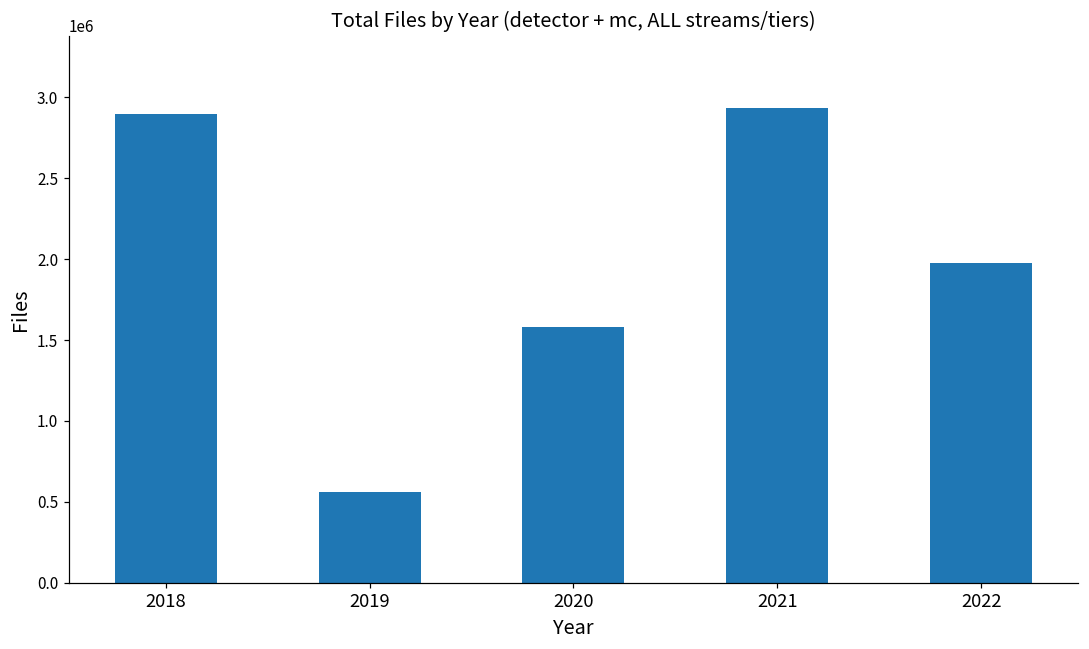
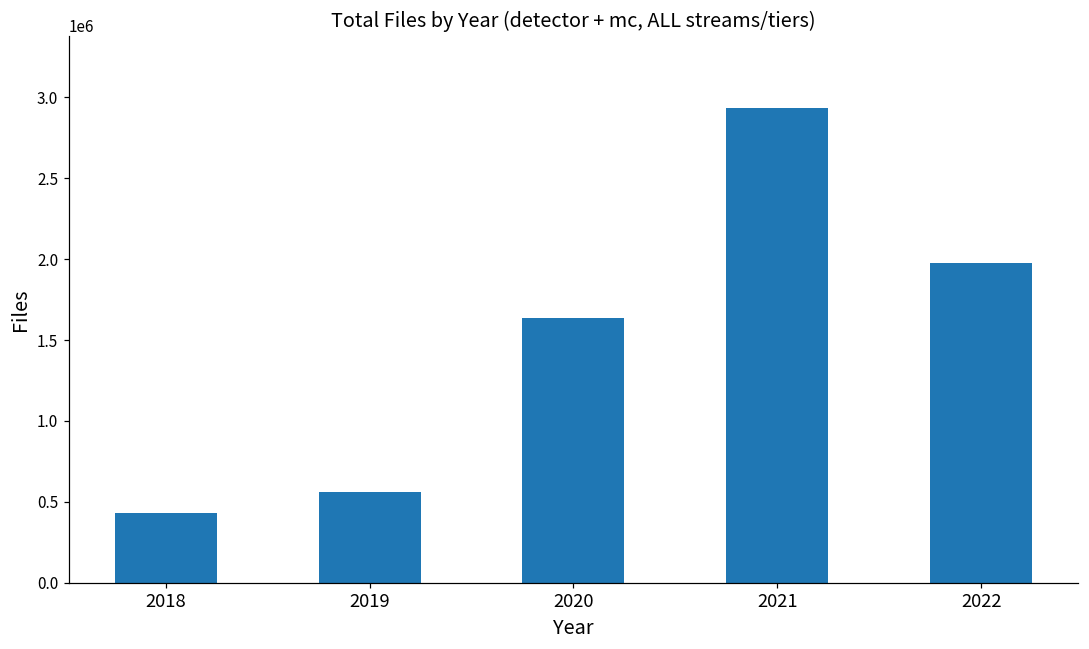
2018: 2900000 -> 430000
2020: 1580000 -> 1640000
